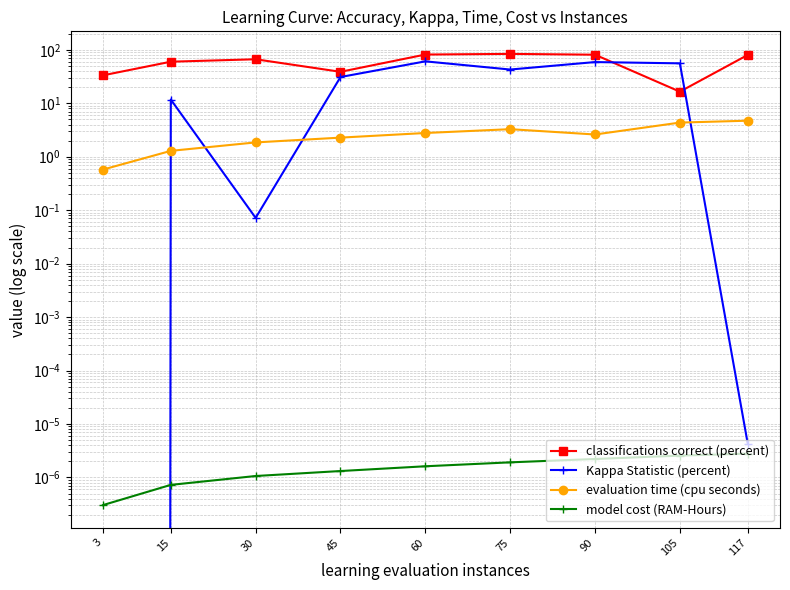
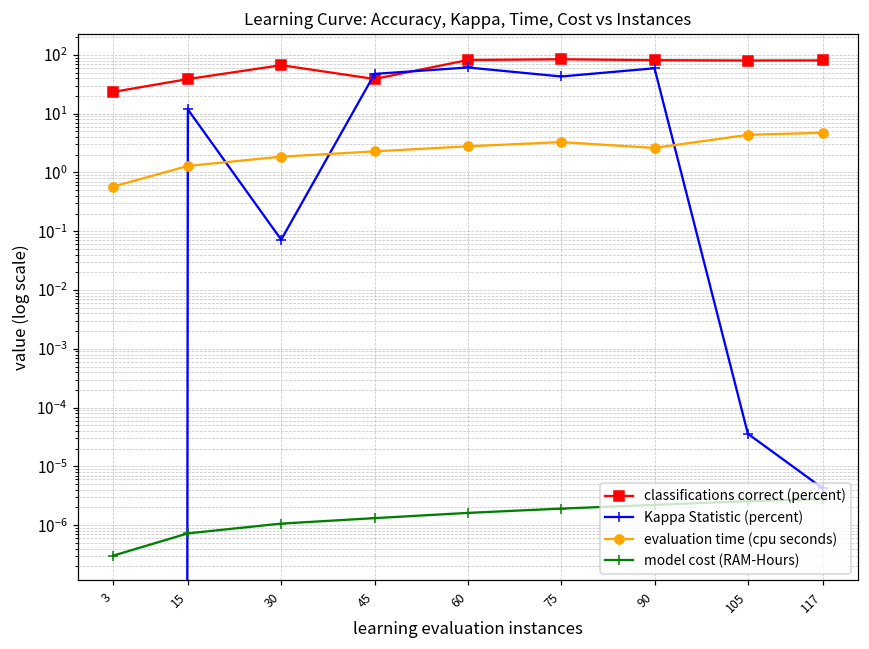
classifications correct (percent), 3: 30 -> 20
classifications correct (percent), 15: 60 -> 40
Kappa Statistic (percent), 45: 30 -> 50
classifications correct (percent), 105: 17 -> 80
Kappa Statistic (percent), 105: 60 -> 0.00004
